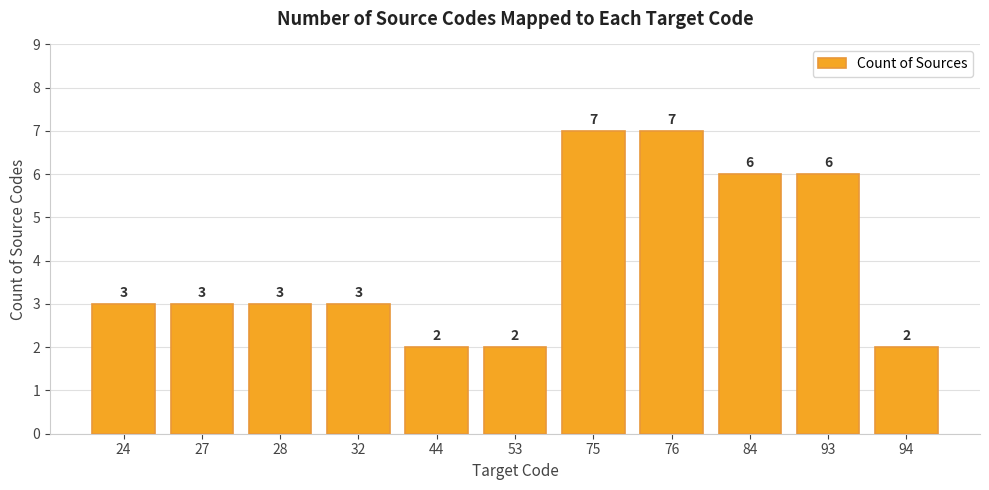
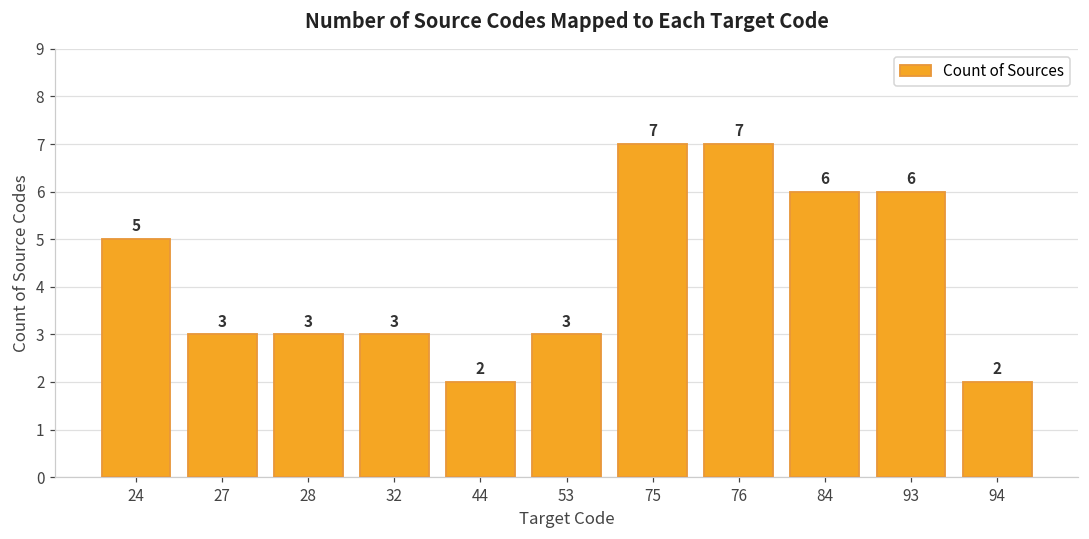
24: 3 -> 5
53: 2 -> 3
